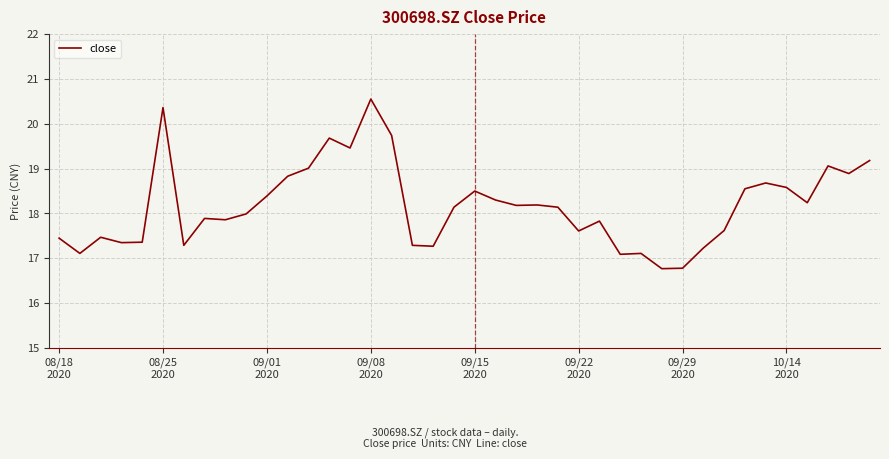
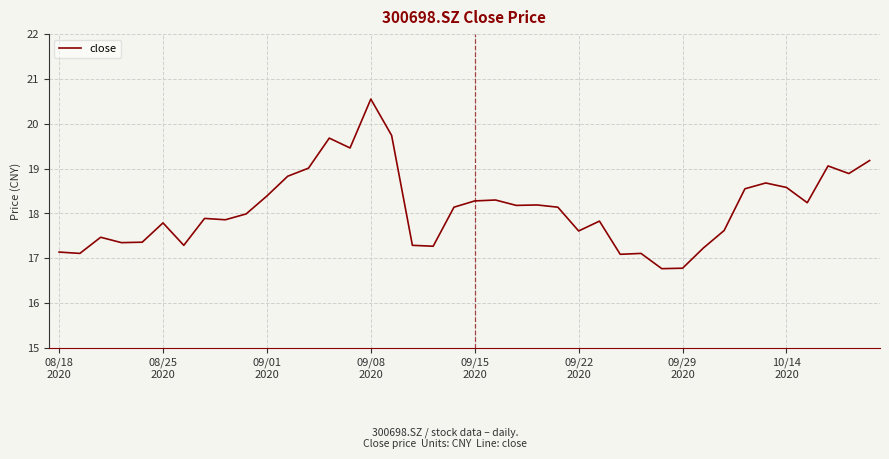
08/18 2020: 17.5 -> 17.1
08/25 2020: 20.4 -> 17.8
09/15 2020: 18.5 -> 18.3
